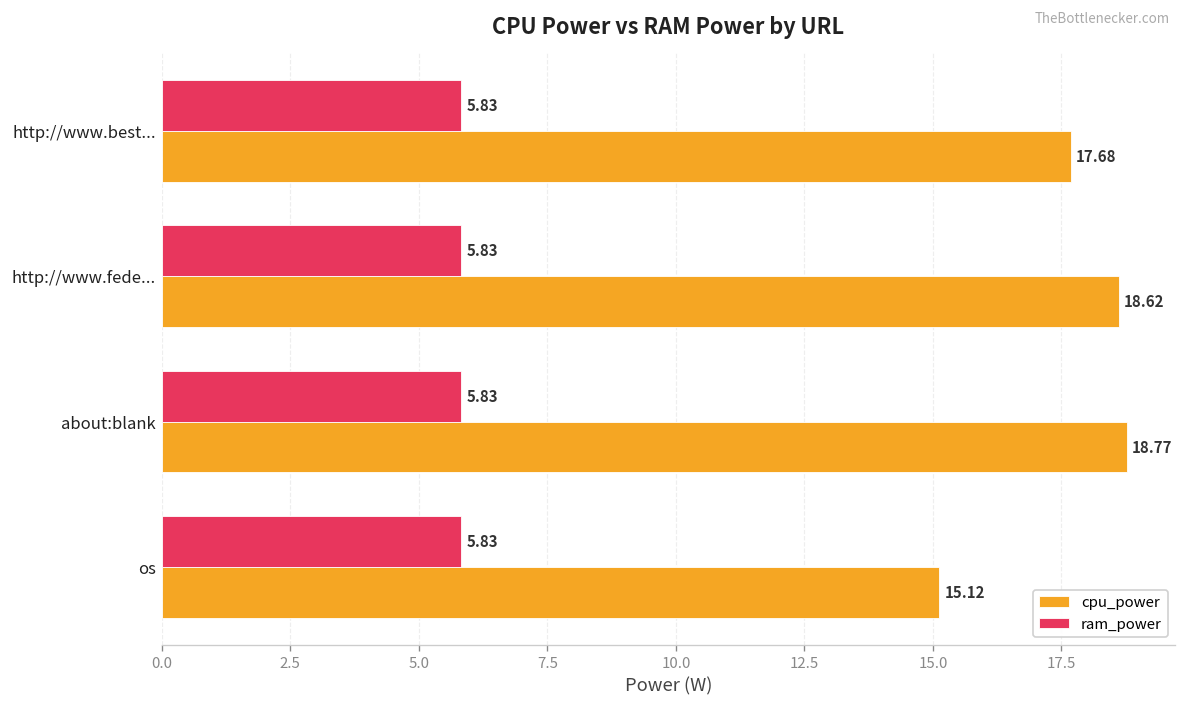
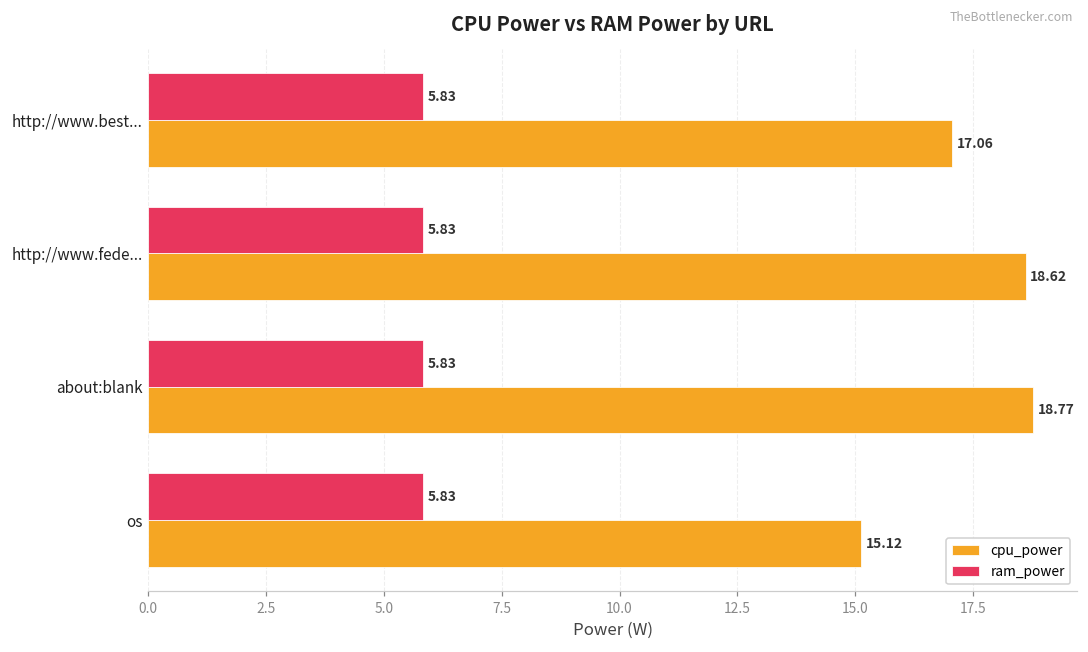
cpu_power, http://www.best...: 17.68 -> 17.06
